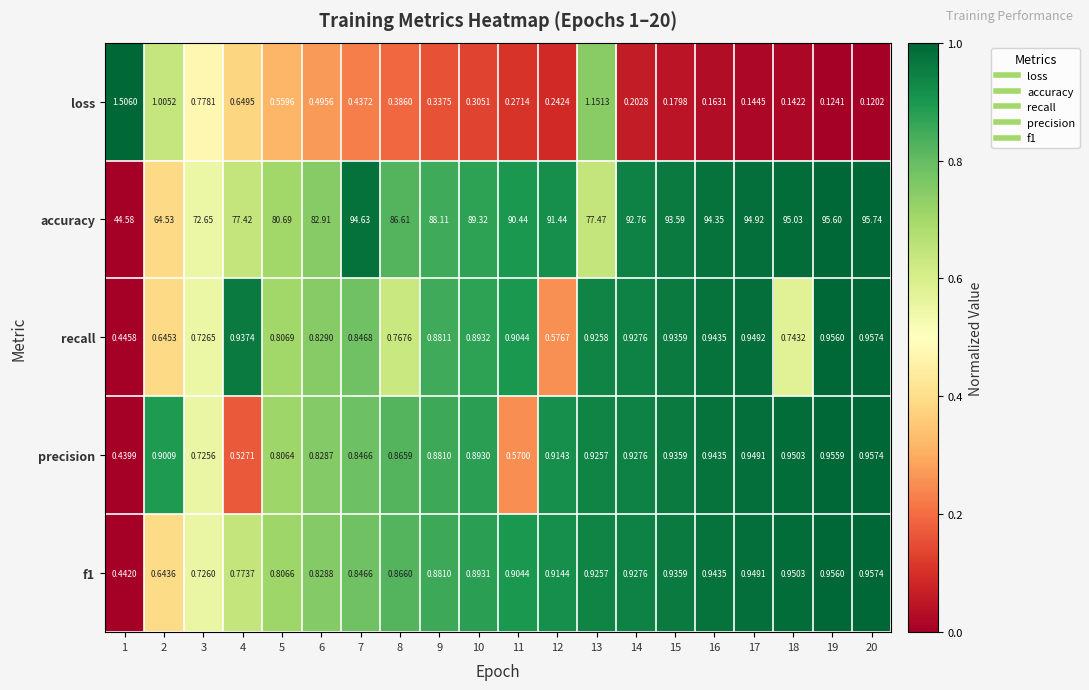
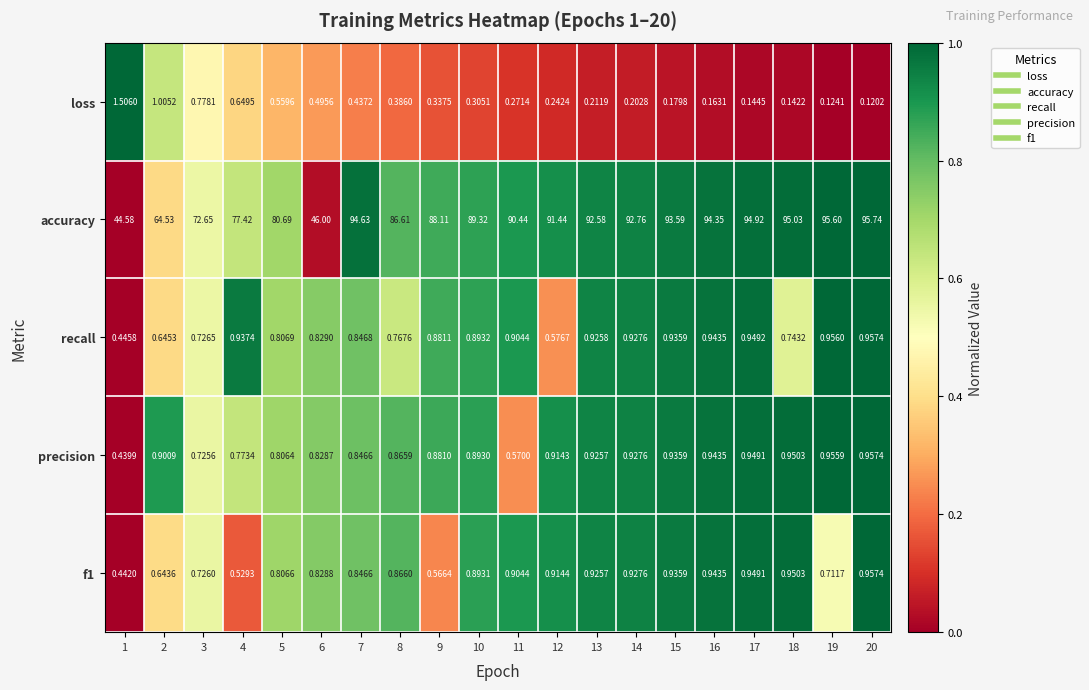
loss, 13: 1.1513 -> 0.2119
accuracy, 6: 82.91 -> 46.00
accuracy, 13: 77.47 -> 92.58
precision, 4: 0.5271 -> 0.7734
f1, 4: 0.7737 -> 0.5293
f1, 9: 0.8810 -> 0.5664
f1, 19: 0.9560 -> 0.7117
